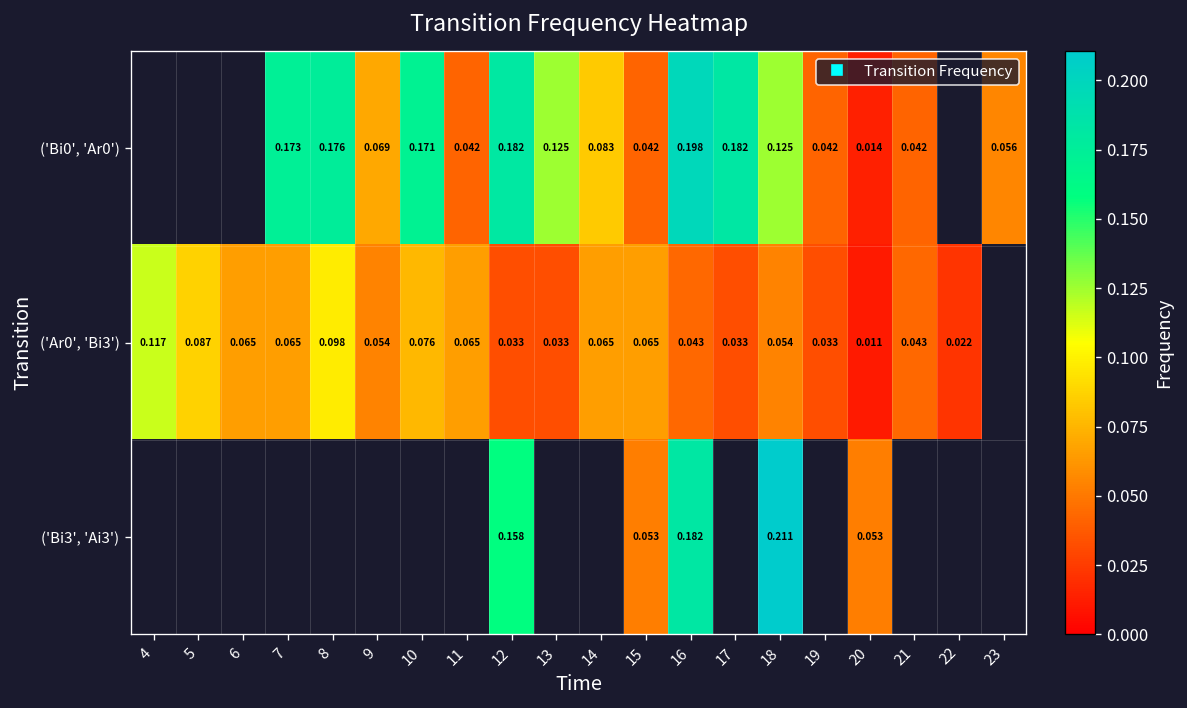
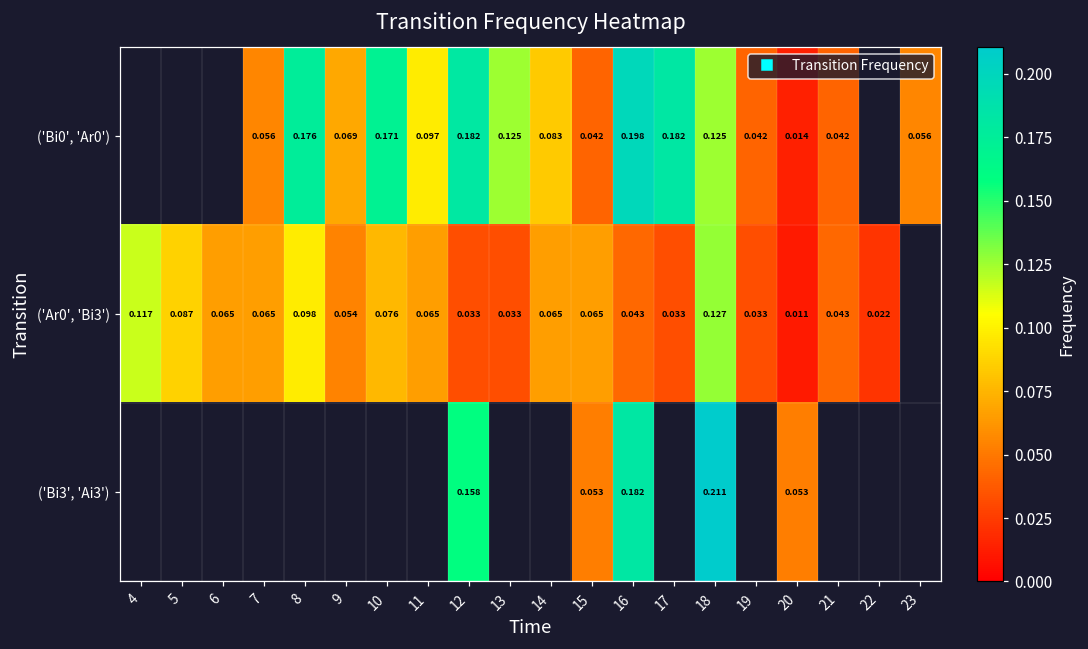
('Bi0', 'Ar0'), 7: 0.173 -> 0.056
('Bi0', 'Ar0'), 11: 0.042 -> 0.097
('Ar0', 'Bi3'), 18: 0.054 -> 0.127
